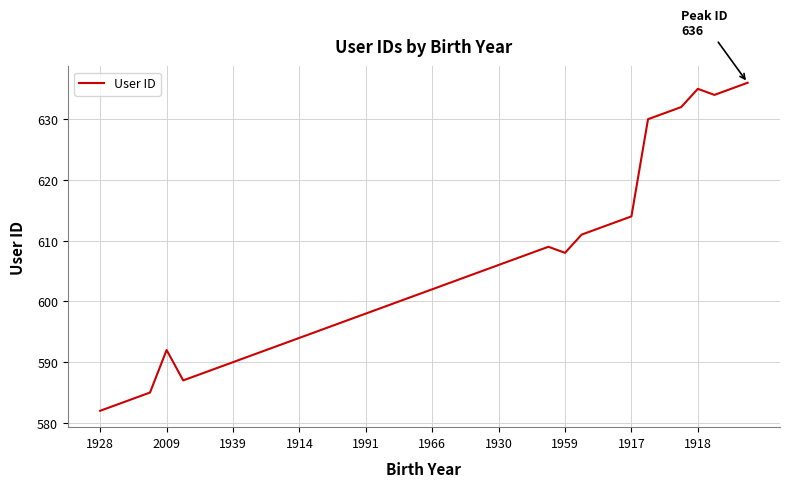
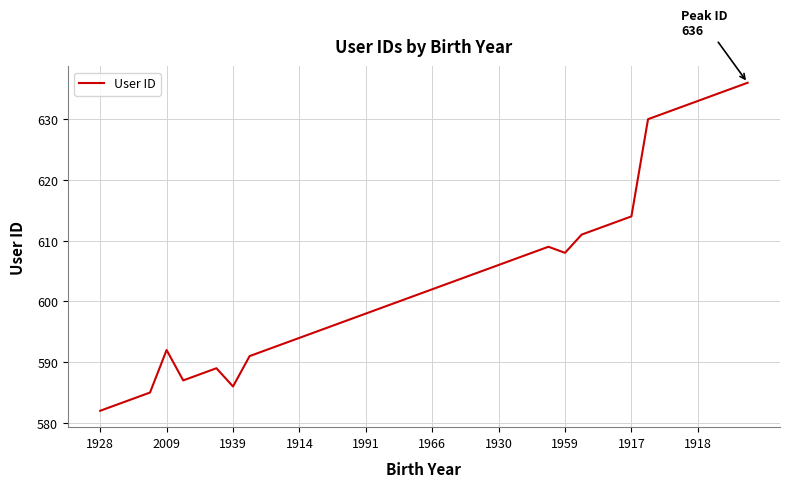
1939: 590 -> 586
1918: 635 -> 633
